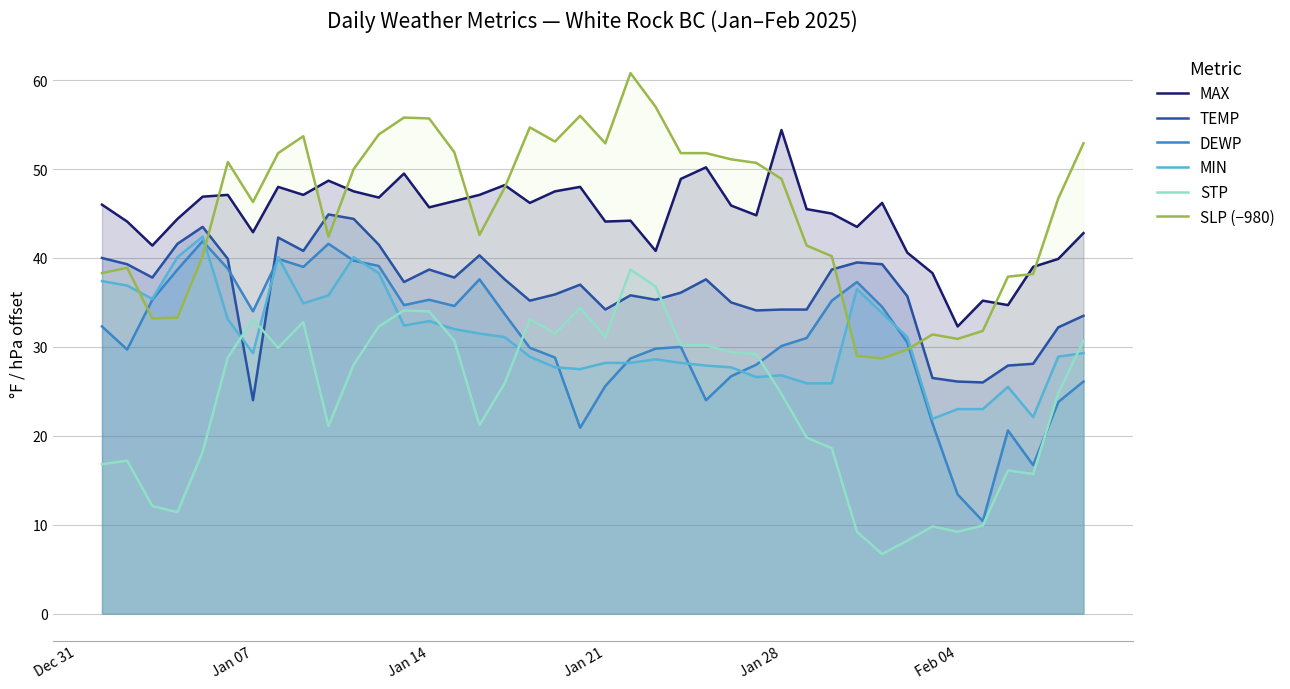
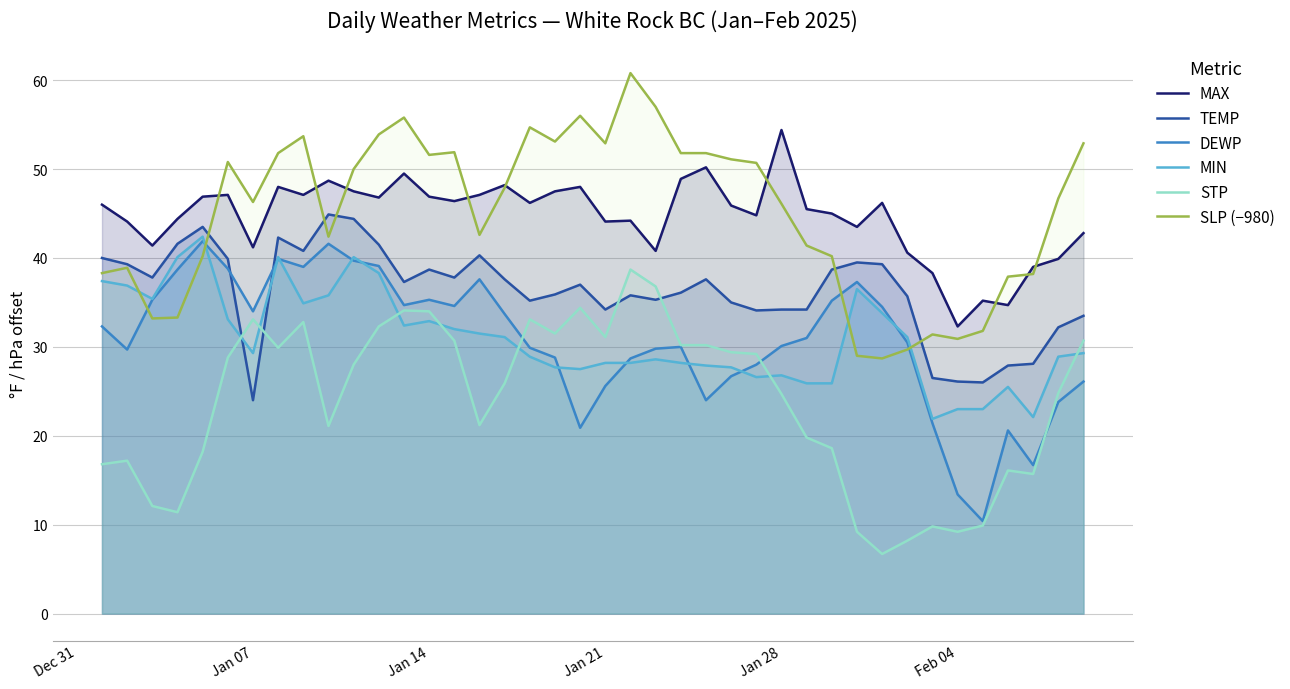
MAX, Jan 07: 43 -> 41
MAX, Jan 14: 46 -> 47
SLP (−980), Jan 14: 56 -> 52
SLP (−980), Jan 28: 49 -> 46
